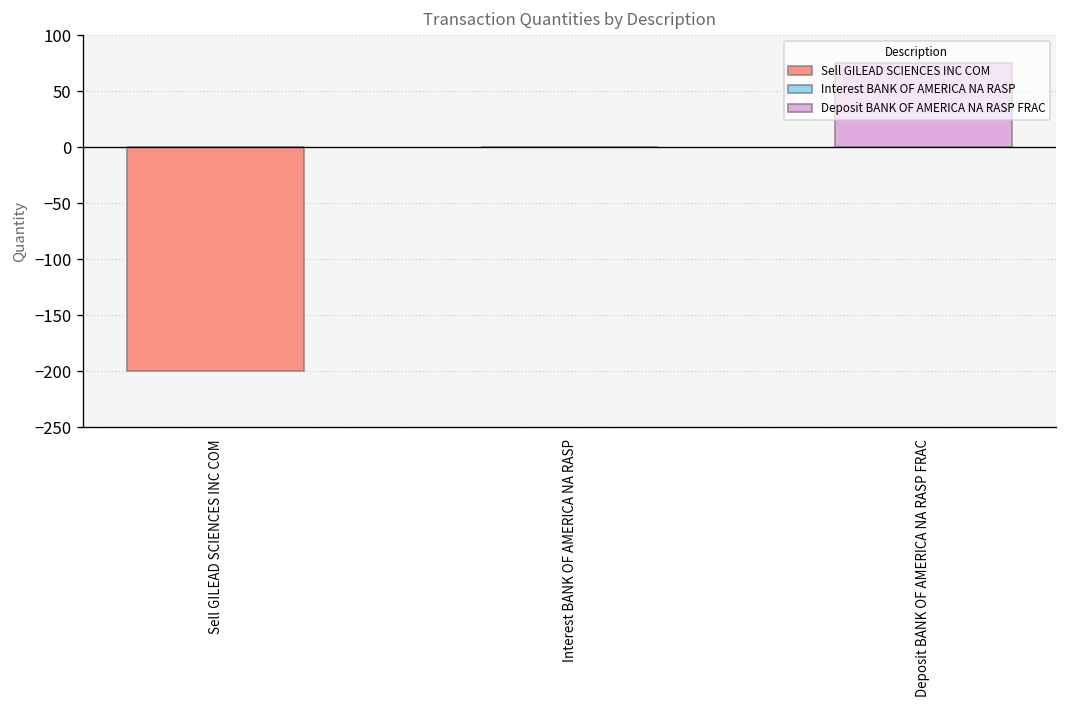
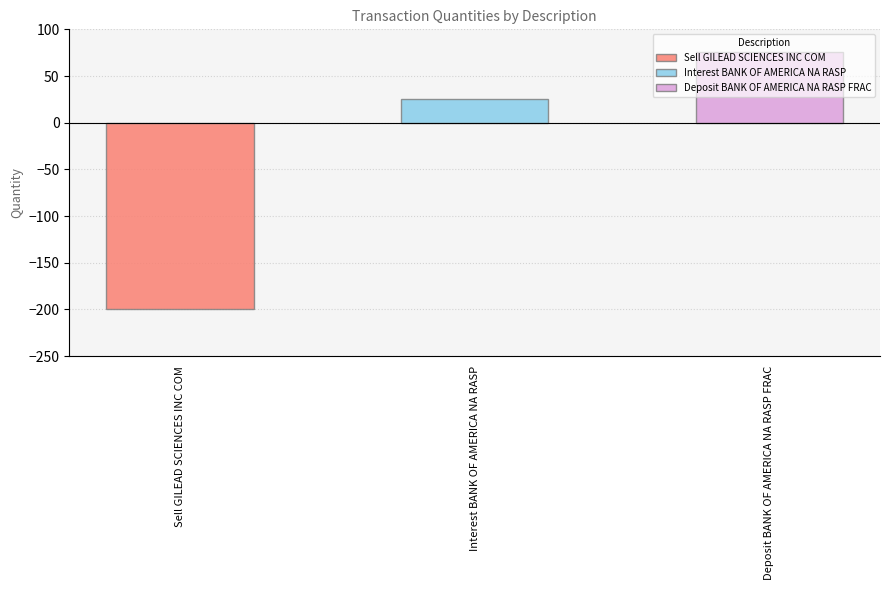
Interest BANK OF AMERICA NA RASP: 0 -> 30
